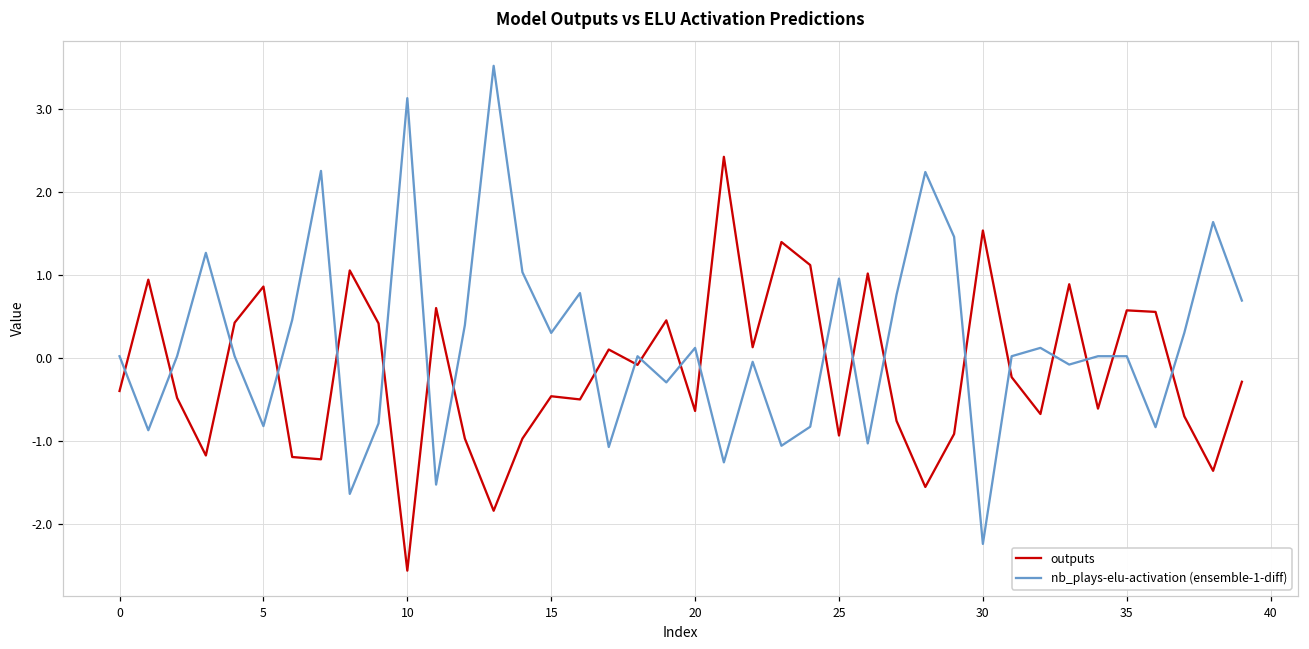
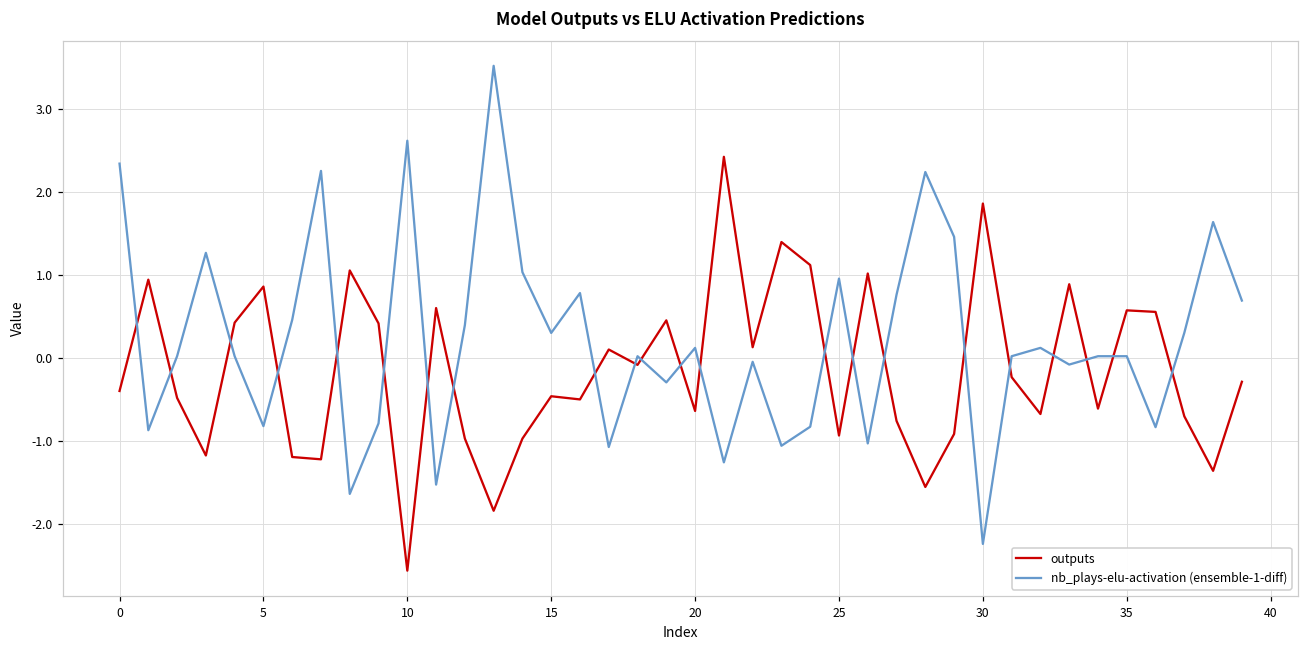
nb_plays-elu-activation (ensemble-1-diff), 0: 0.0 -> 2.3
nb_plays-elu-activation (ensemble-1-diff), 10: 3.1 -> 2.6
outputs, 30: 1.5 -> 1.9
